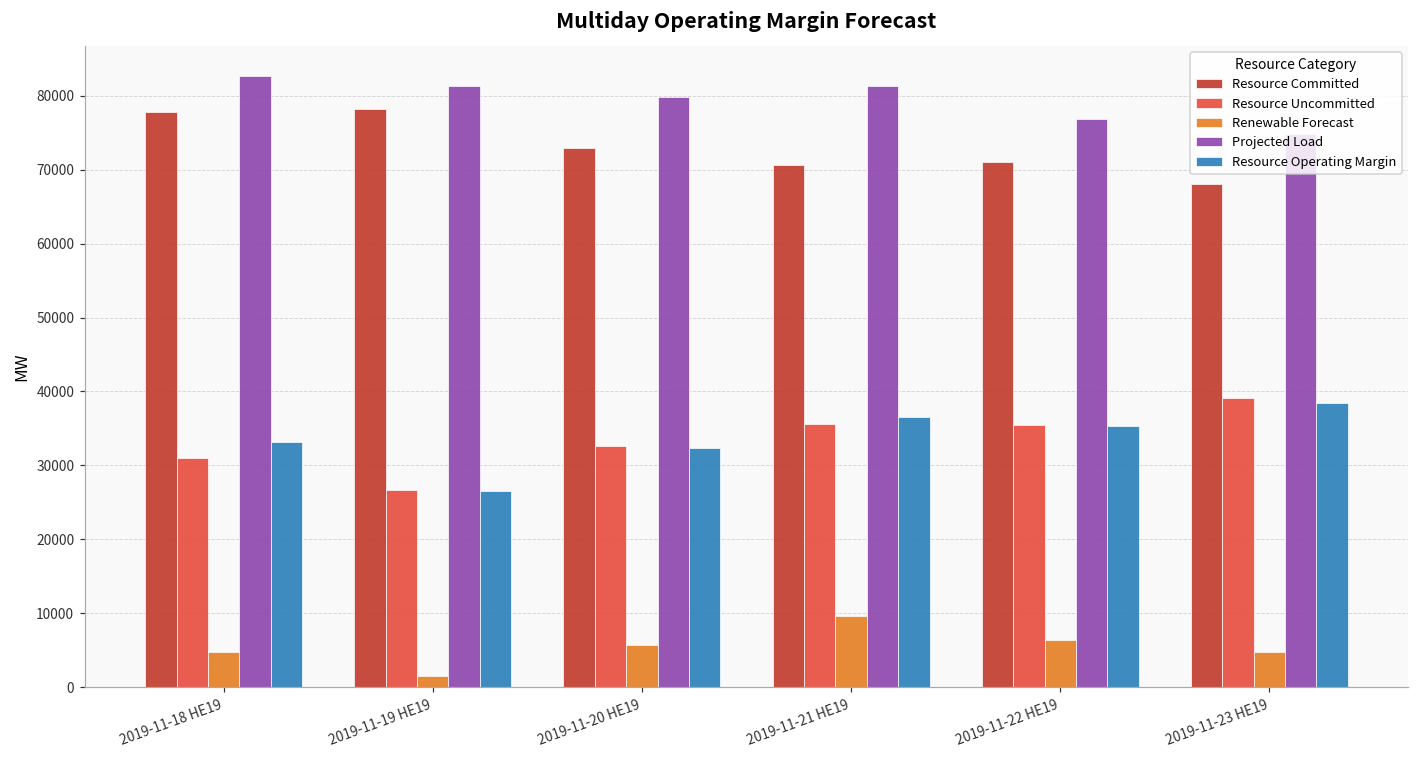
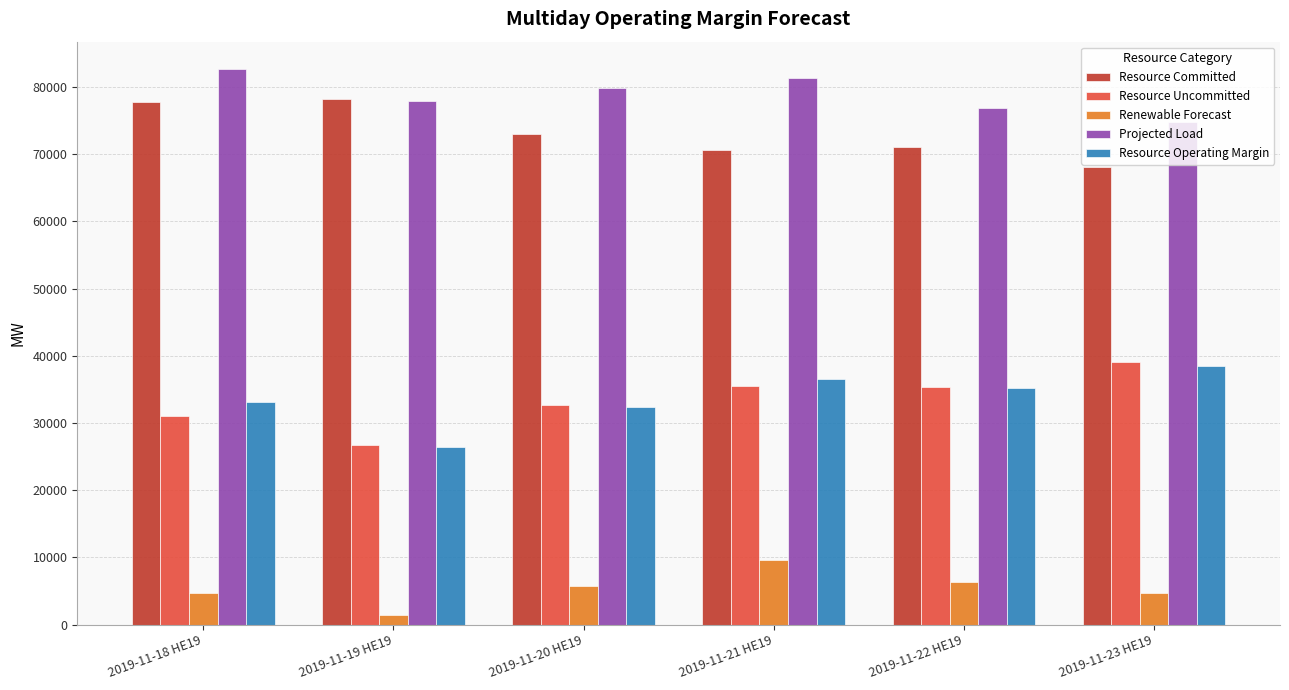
Projected Load, 2019-11-19 HE19: 81000 -> 78000
